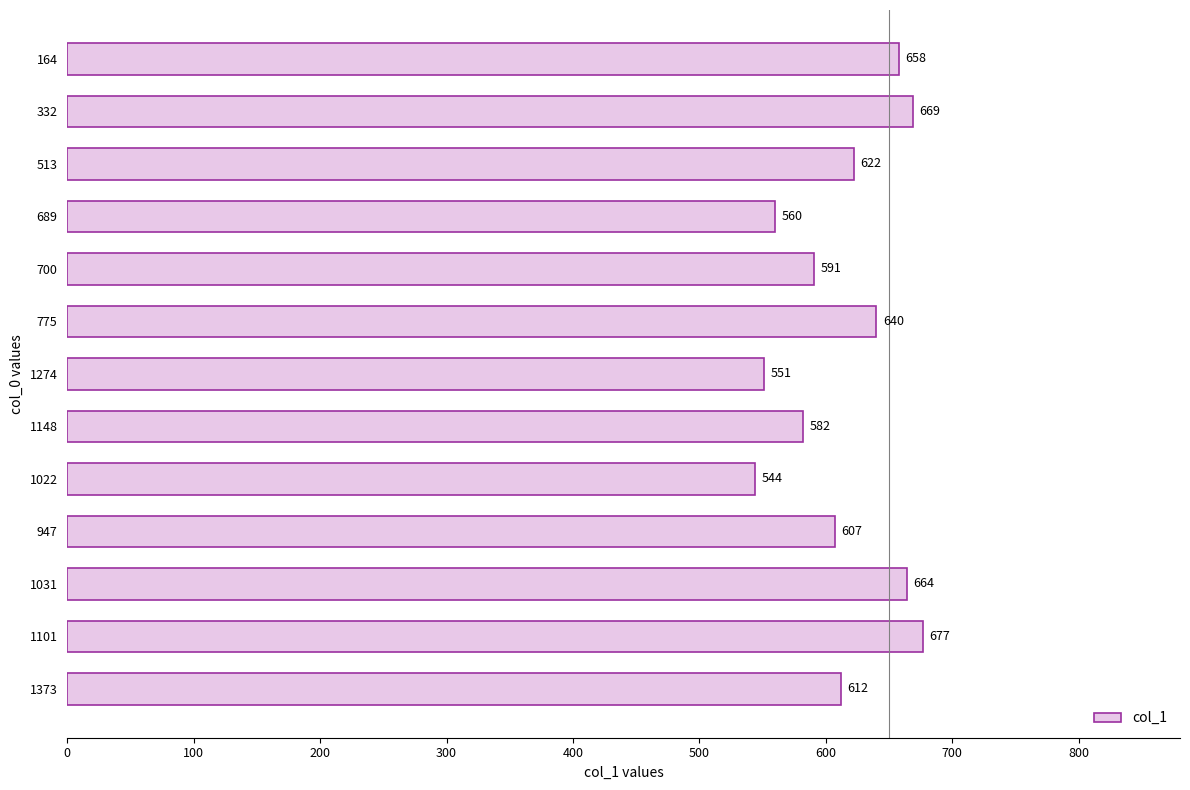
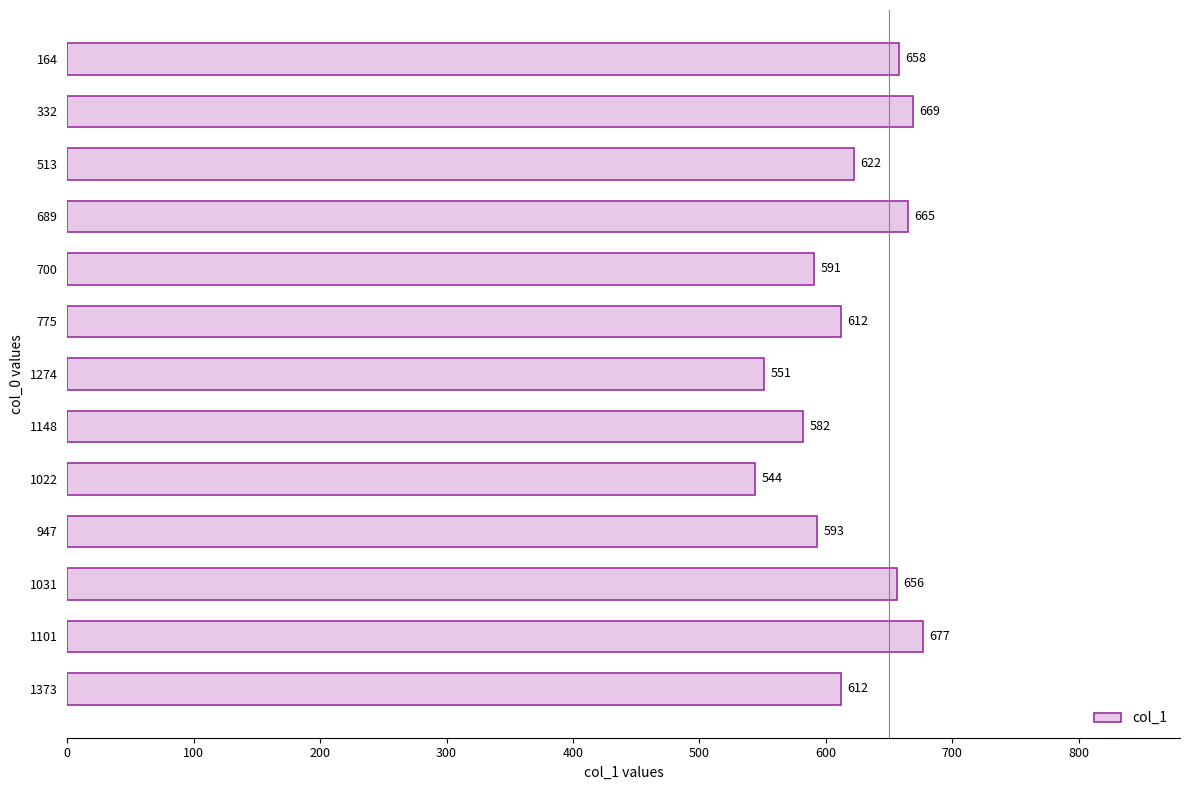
689: 560 -> 665
775: 640 -> 612
947: 607 -> 593
1031: 664 -> 656
